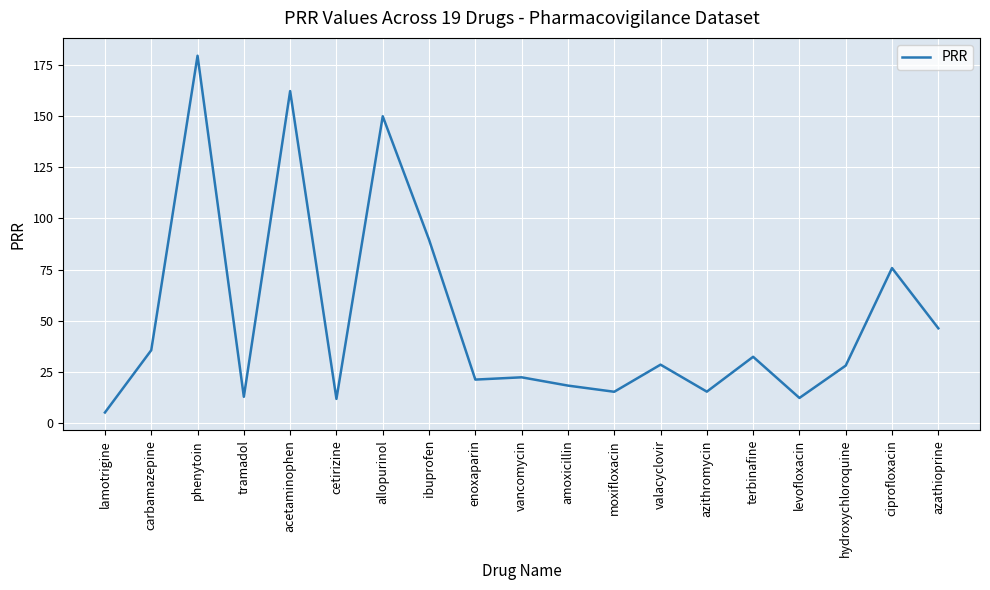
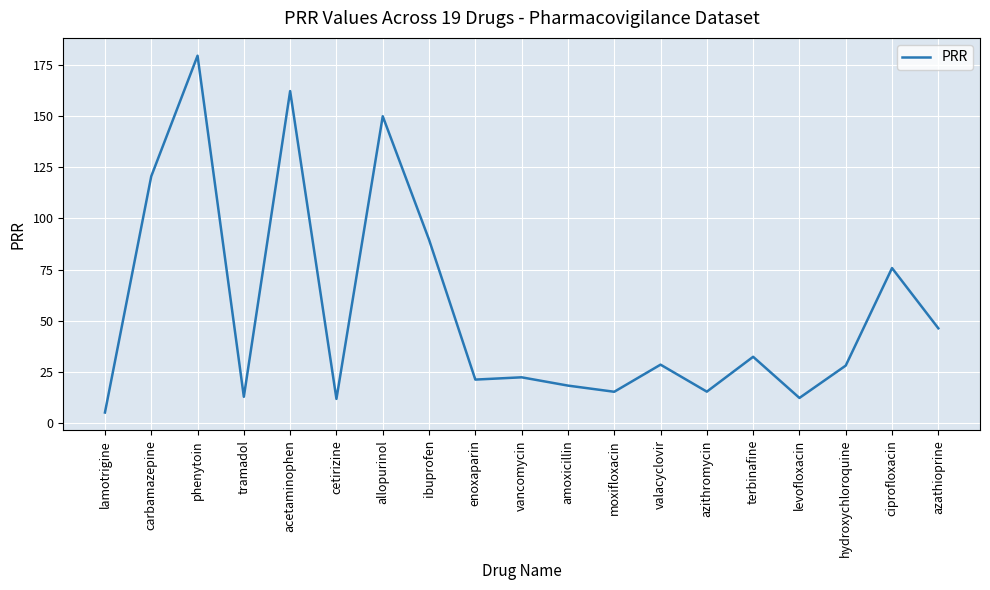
carbamazepine: 36 -> 121
